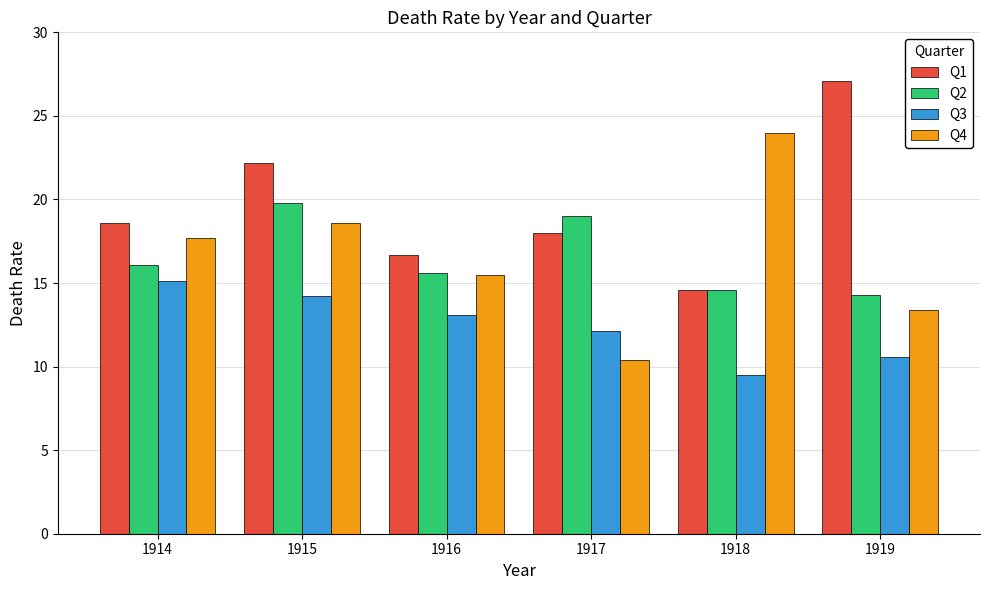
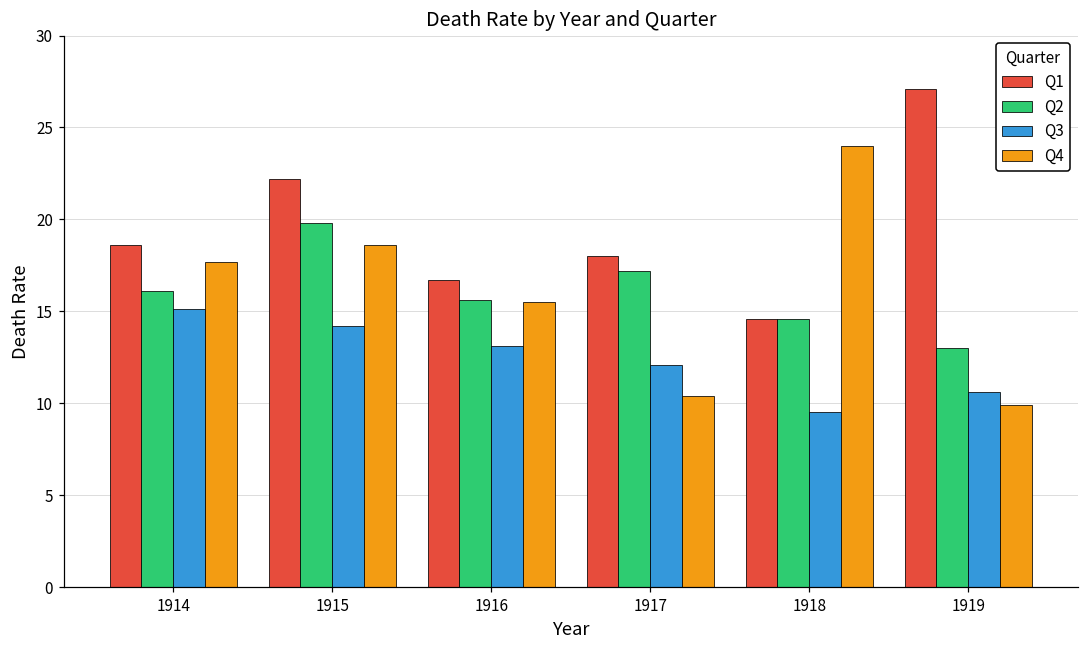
Q2, 1917: 19.0 -> 17.2
Q2, 1919: 14.3 -> 13.0
Q4, 1919: 13.4 -> 9.9
